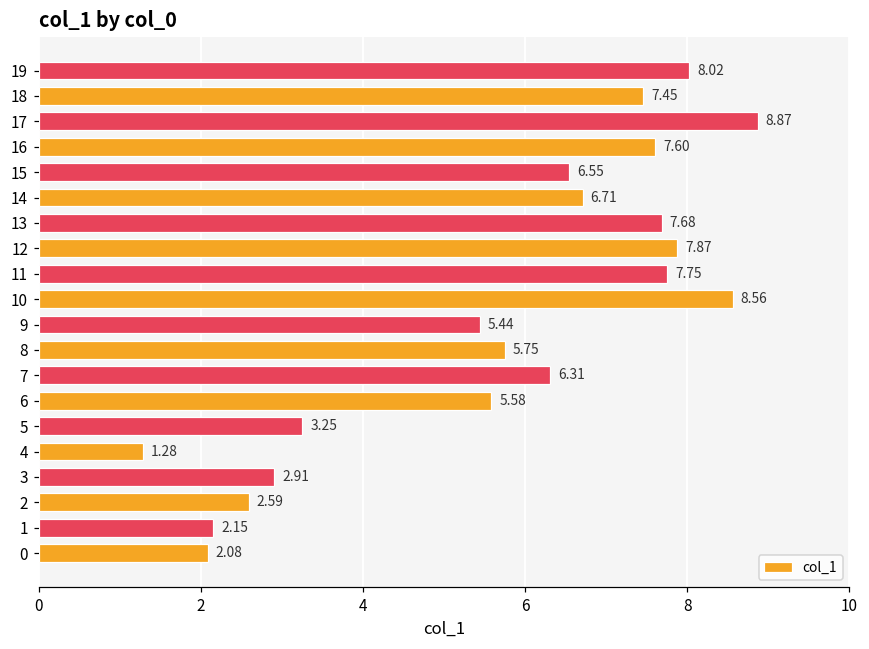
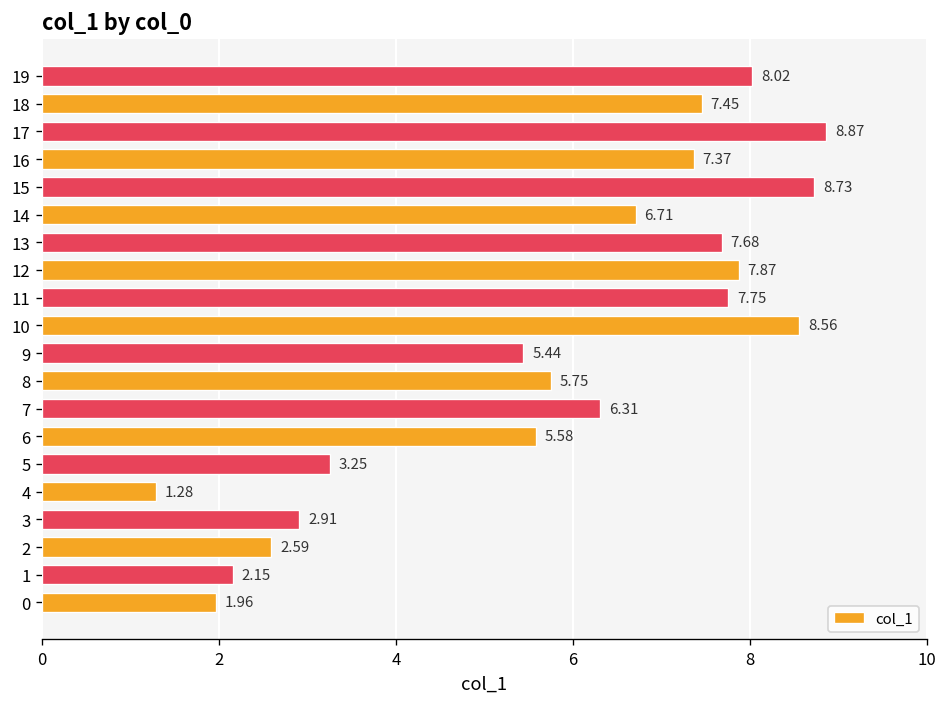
16: 7.60 -> 7.37
15: 6.55 -> 8.73
0: 2.08 -> 1.96
